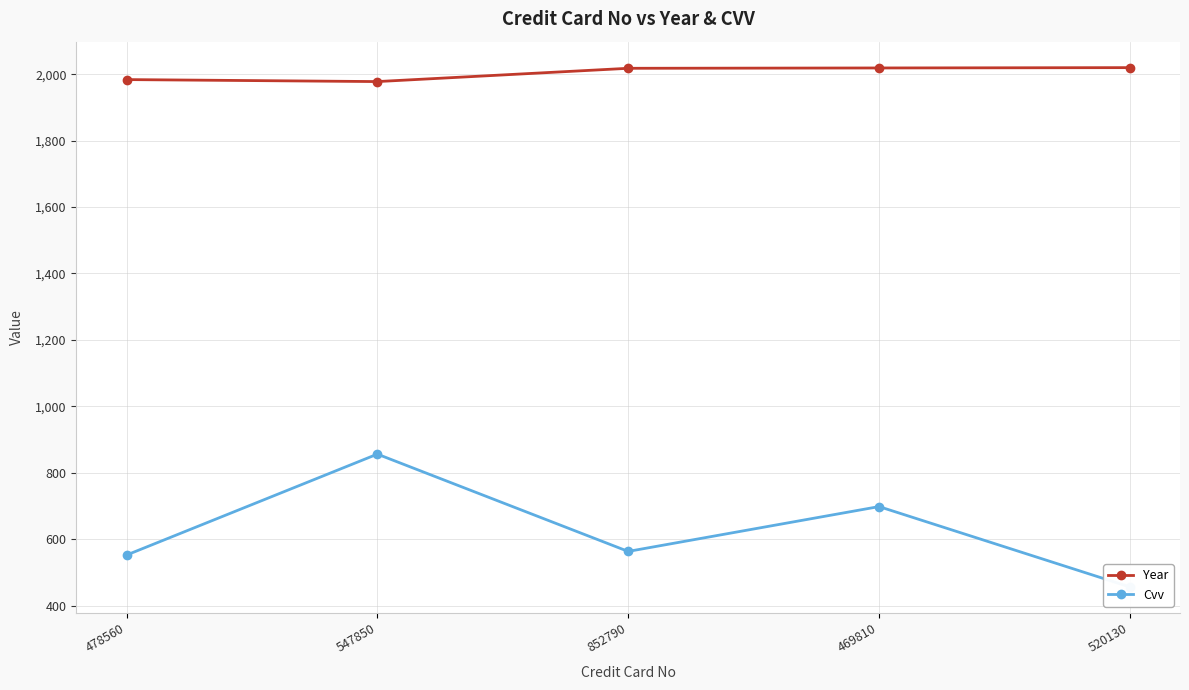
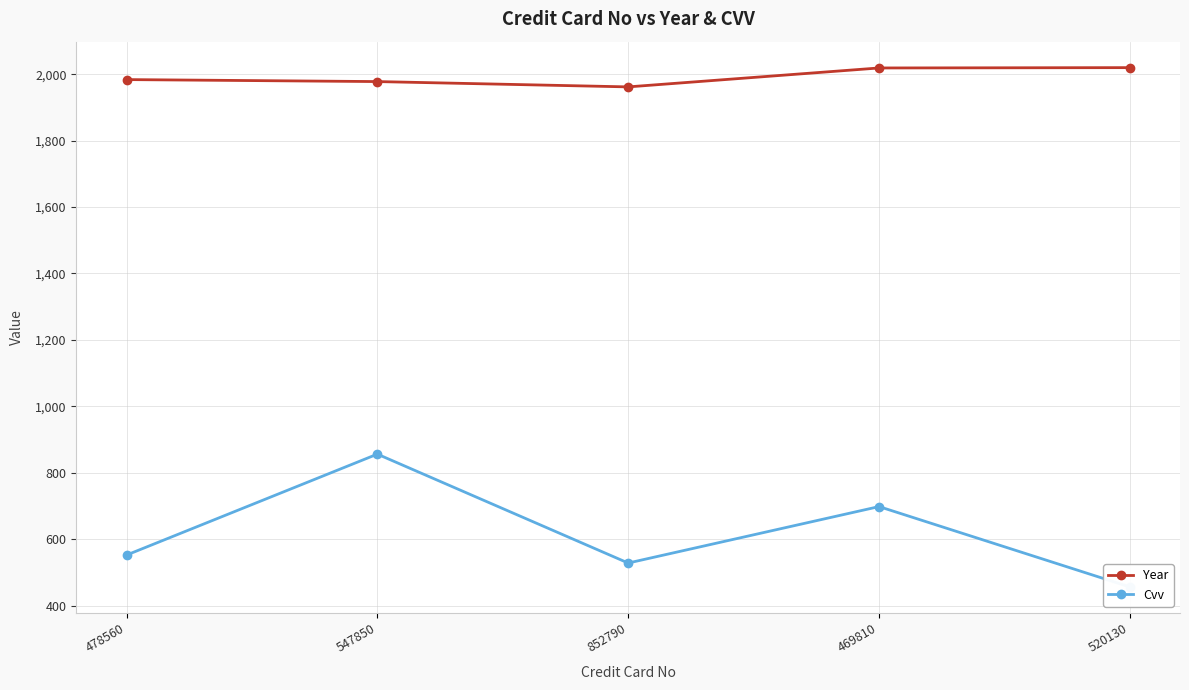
Year, 852790: 2,020 -> 1,960
Cvv, 852790: 560 -> 530
